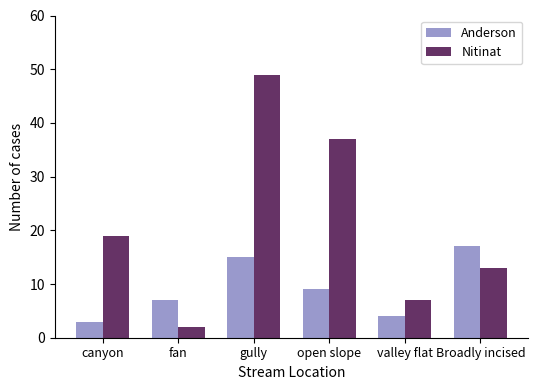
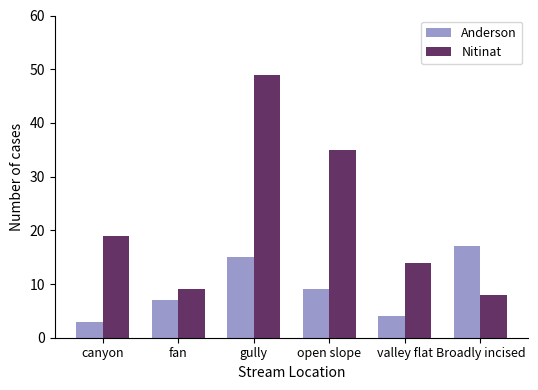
Nitinat, fan: 2 -> 9
Nitinat, open slope: 37 -> 35
Nitinat, valley flat: 7 -> 14
Nitinat, Broadly incised: 13 -> 8
